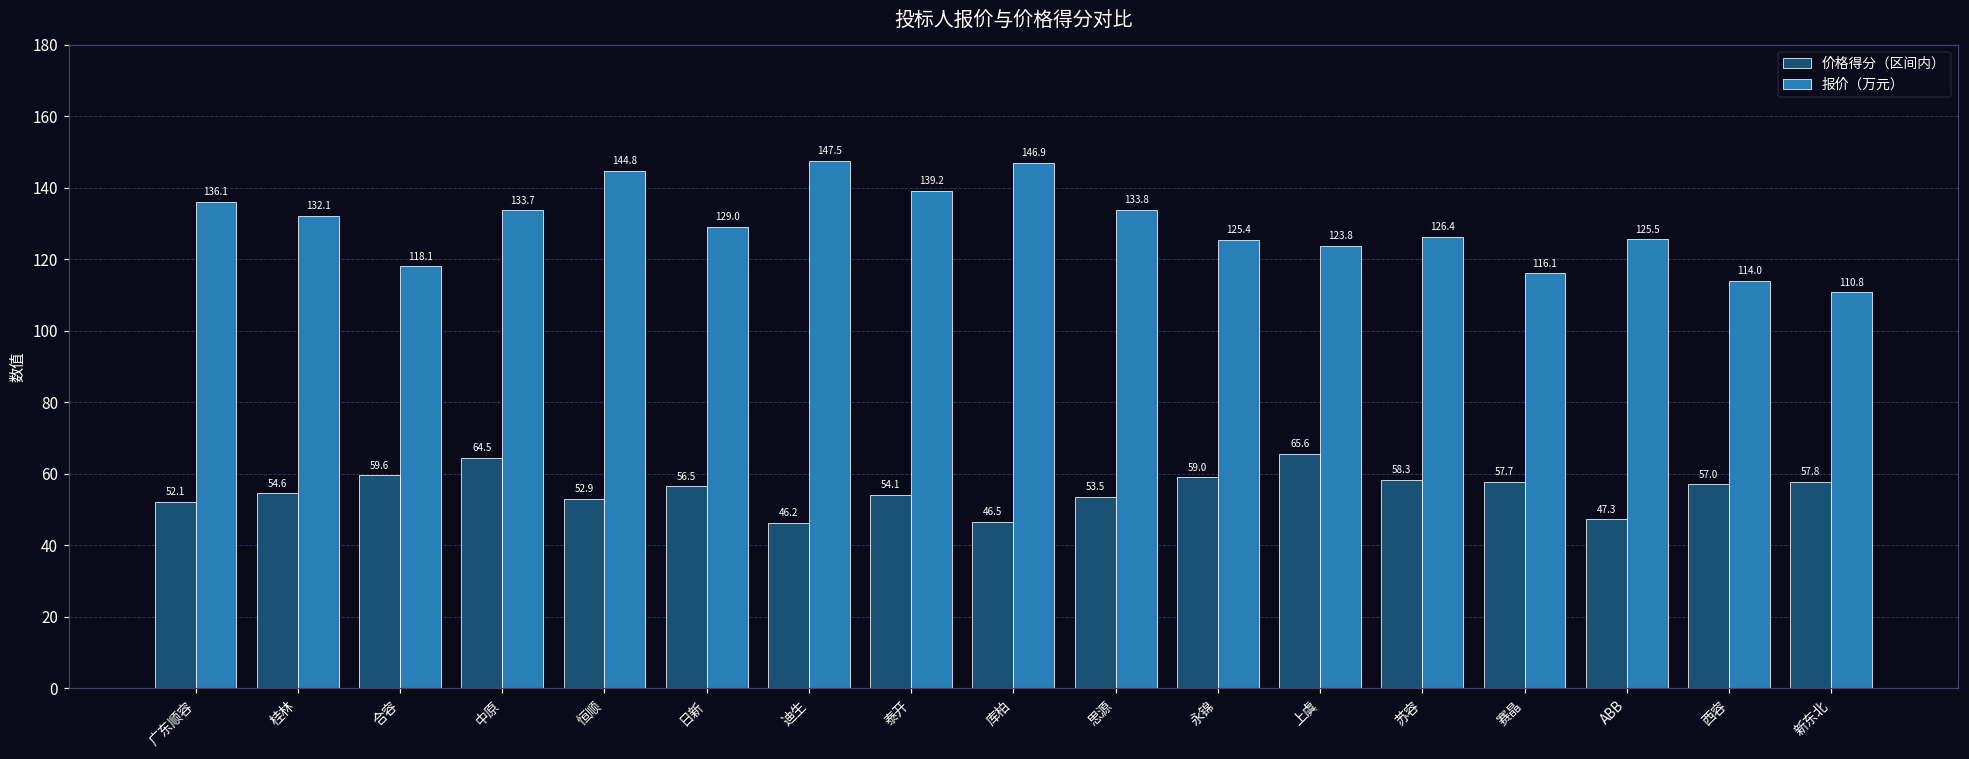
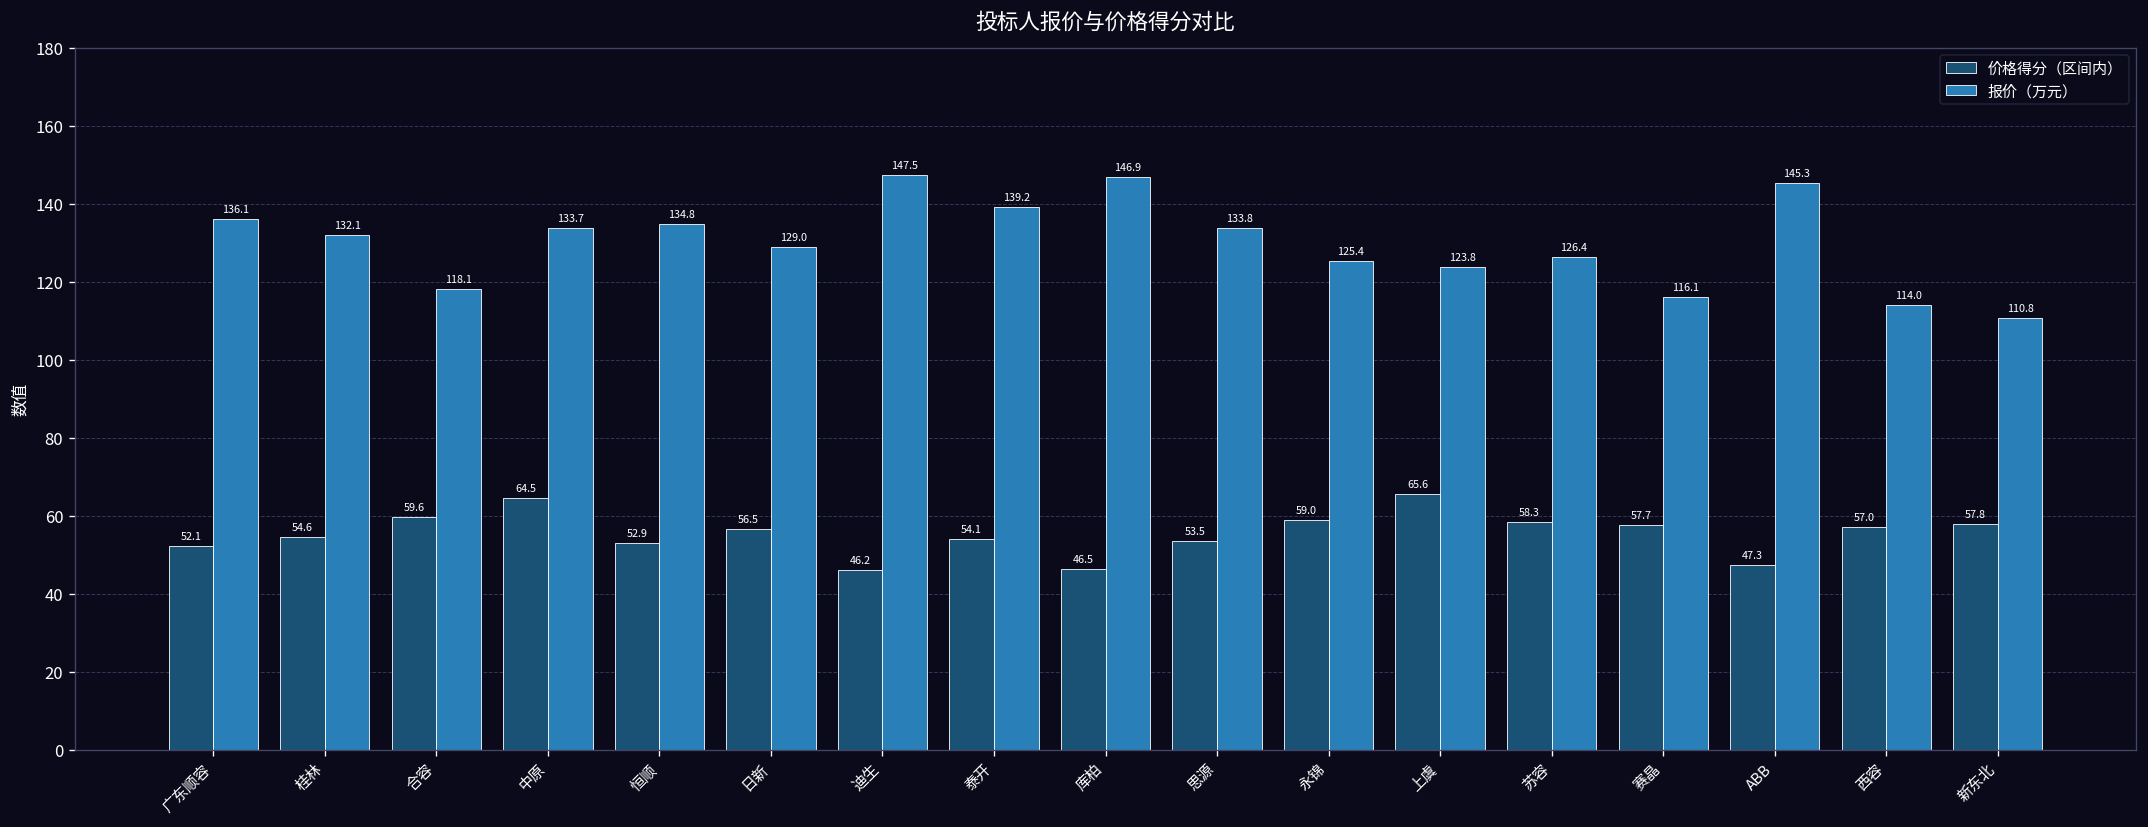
报价（万元）, 恒顺: 144.8 -> 134.8
报价（万元）, ABB: 125.5 -> 145.3
